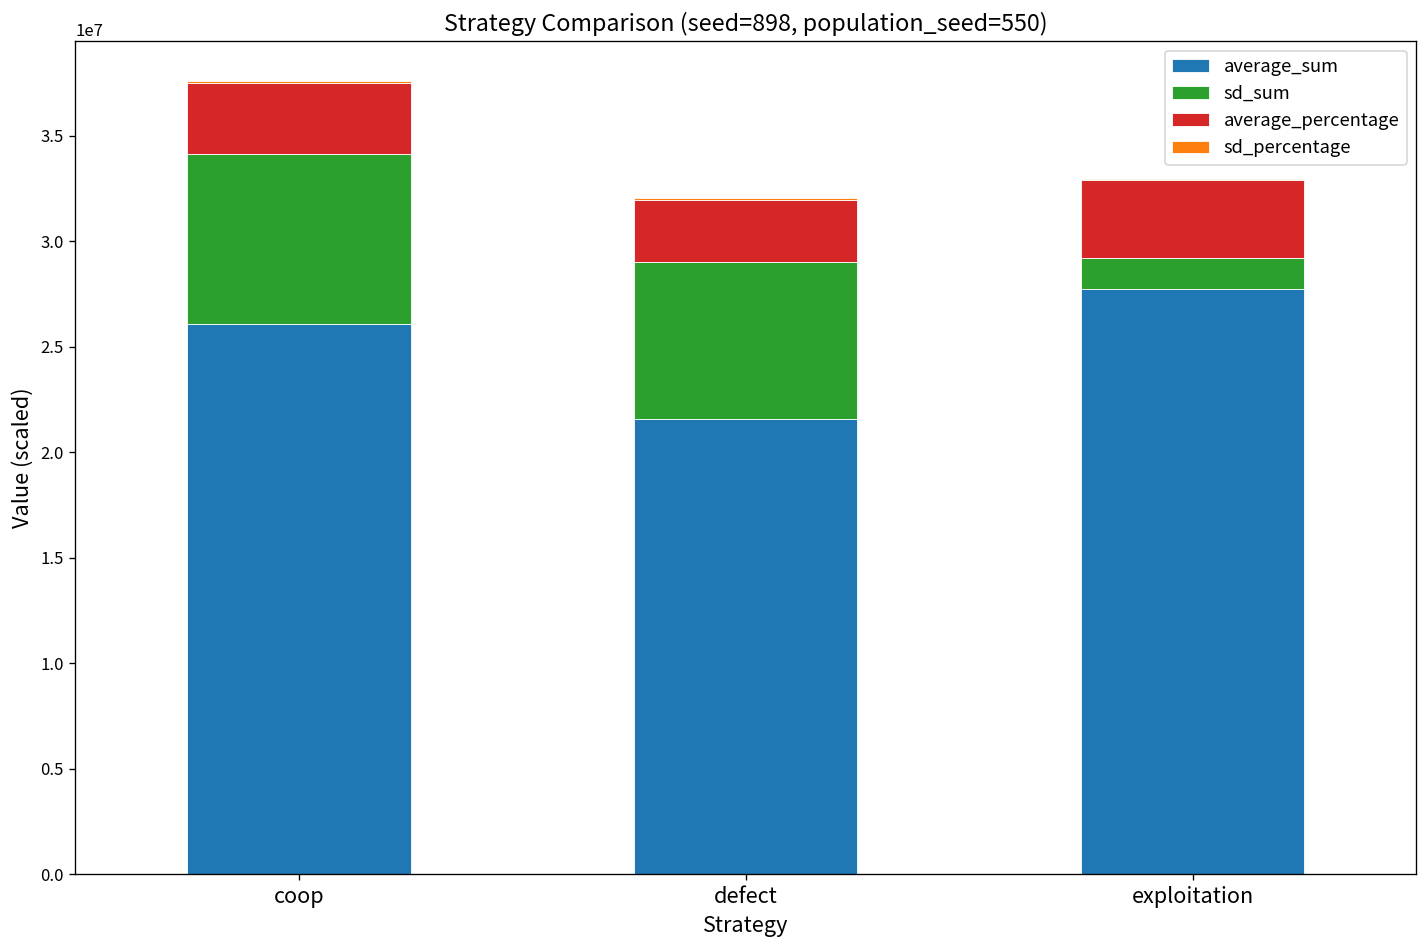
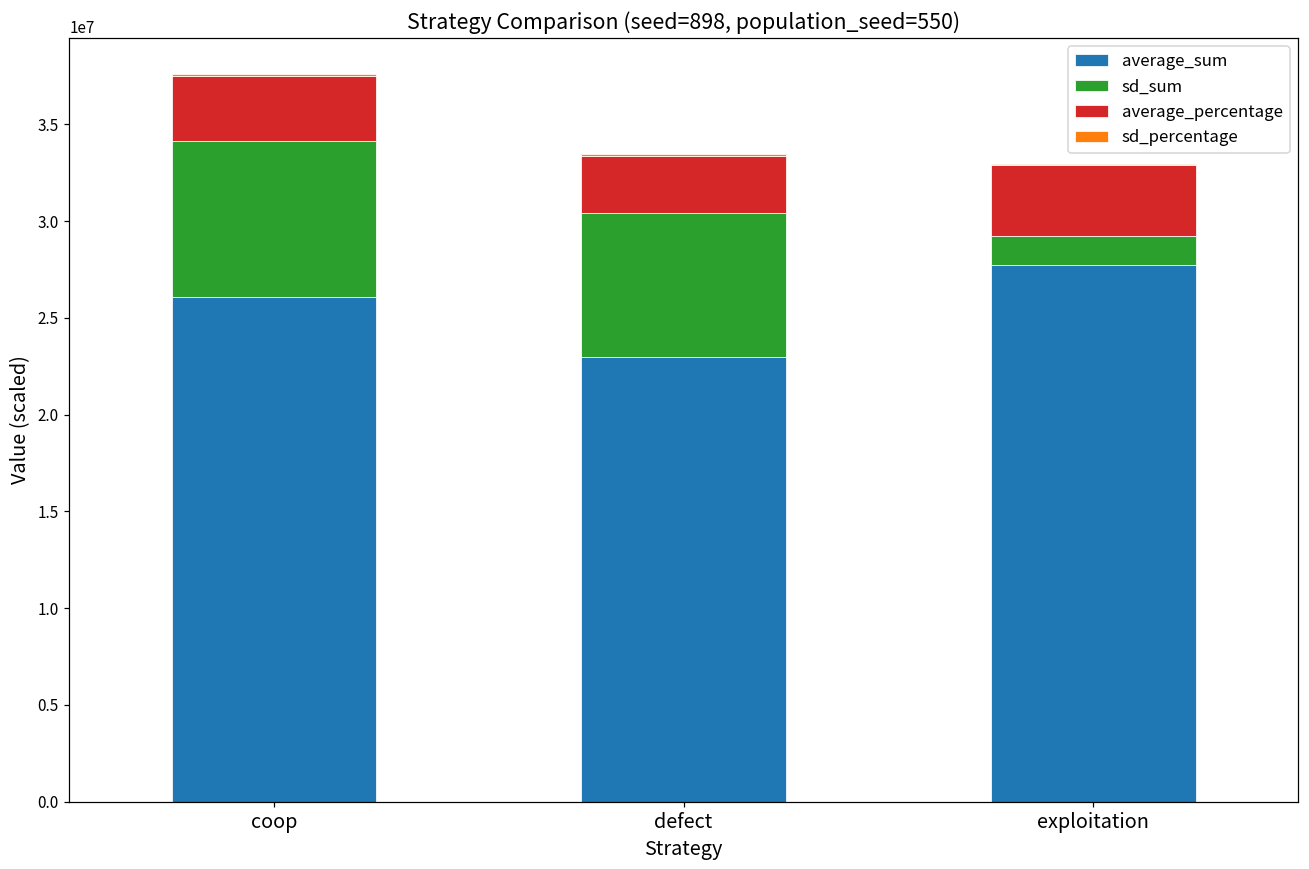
average_sum, defect: 21600000 -> 23000000
